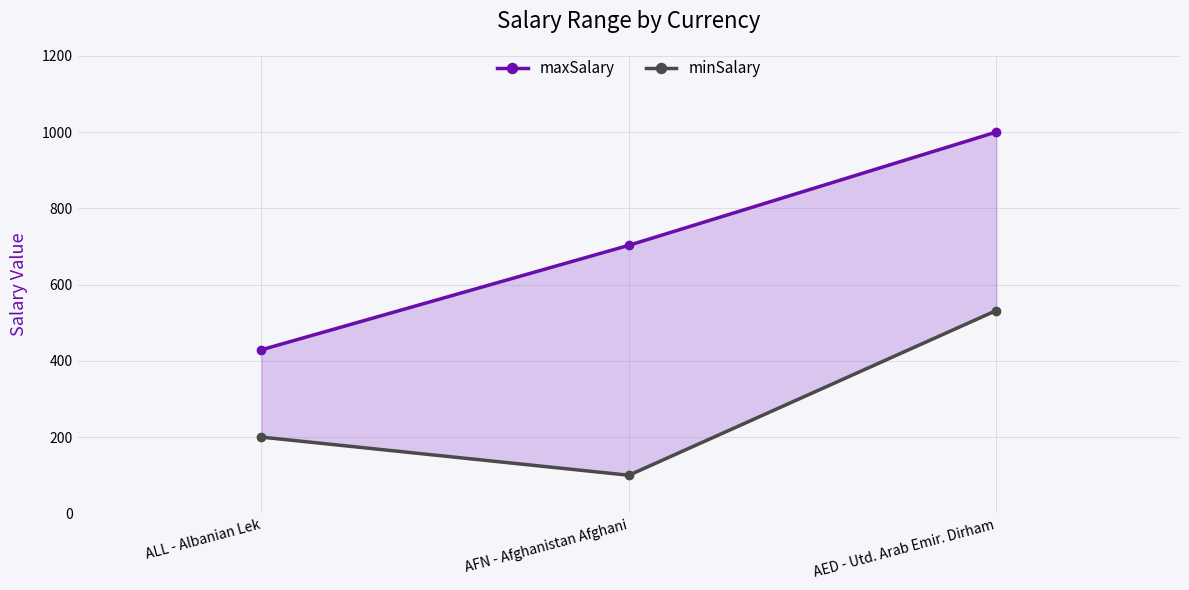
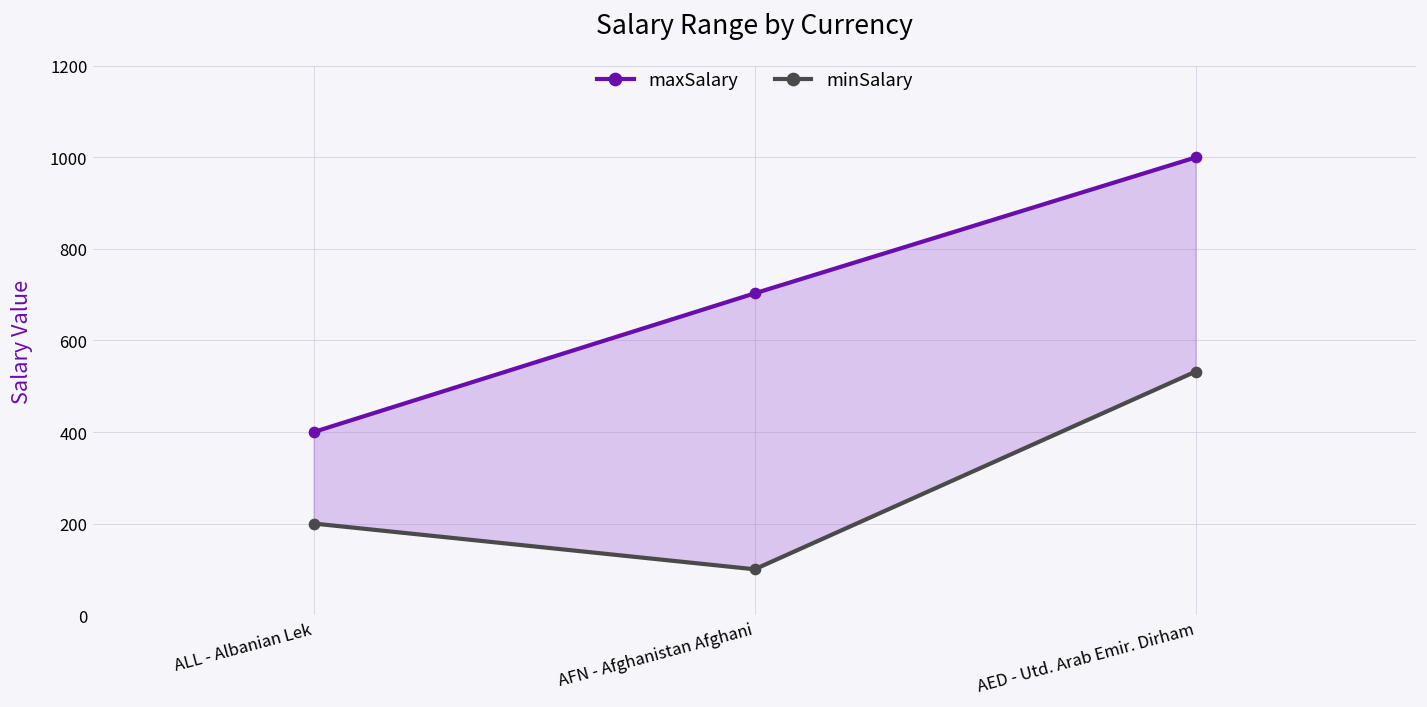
maxSalary, ALL - Albanian Lek: 430 -> 400
